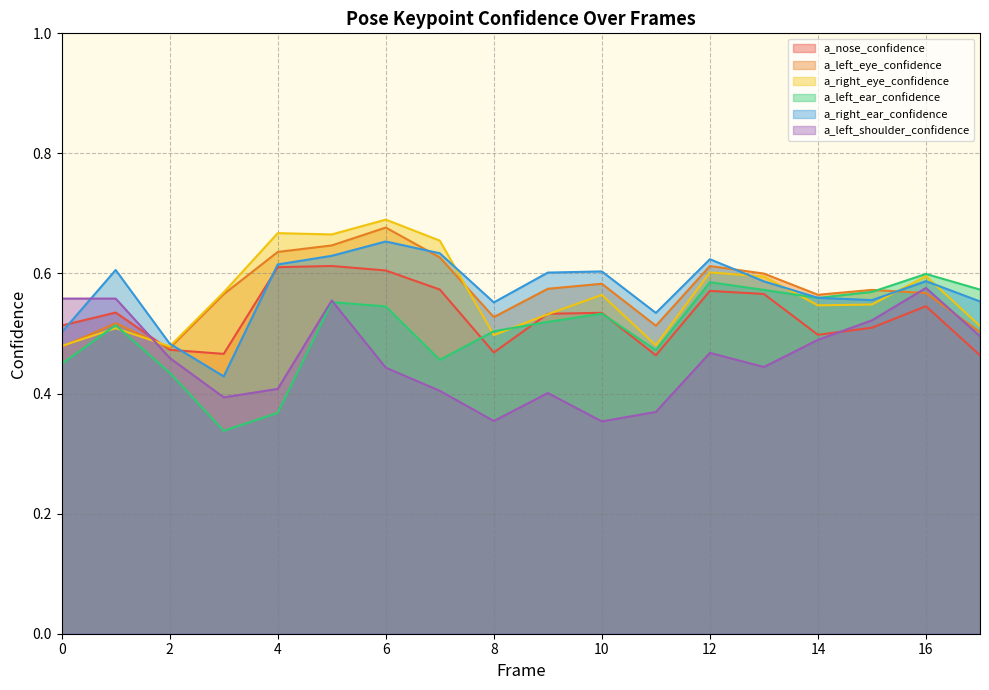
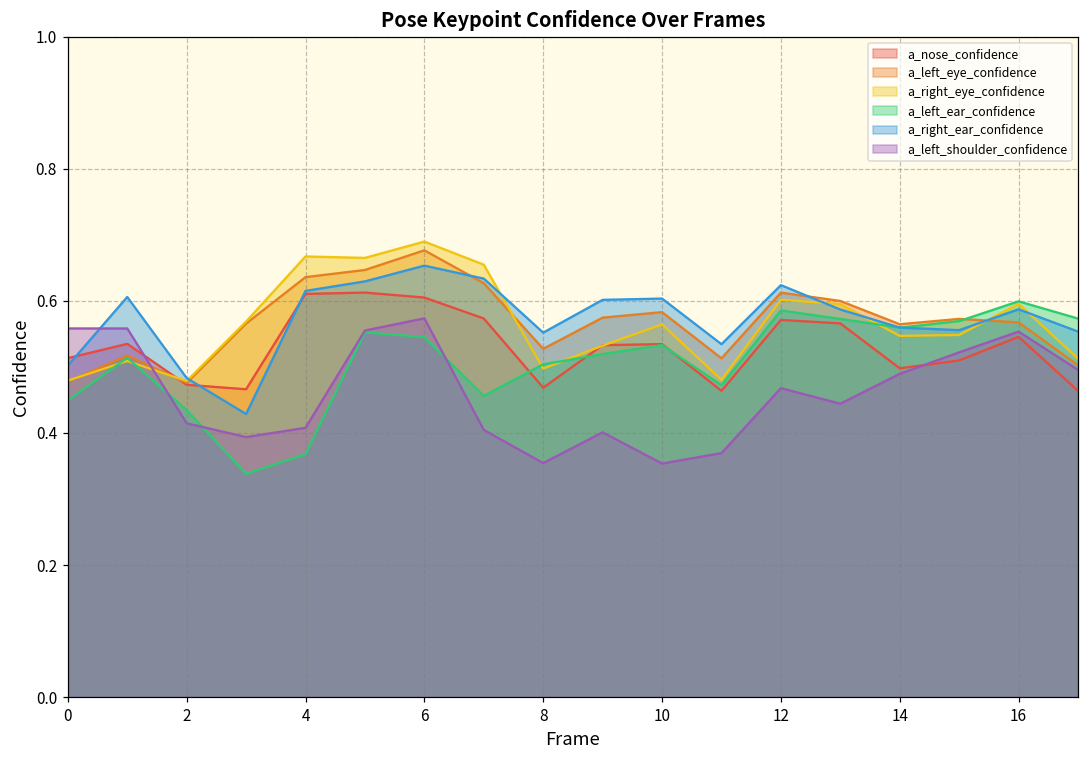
a_left_shoulder_confidence, 2: 0.46 -> 0.41
a_left_shoulder_confidence, 6: 0.44 -> 0.57
a_left_shoulder_confidence, 16: 0.58 -> 0.55
